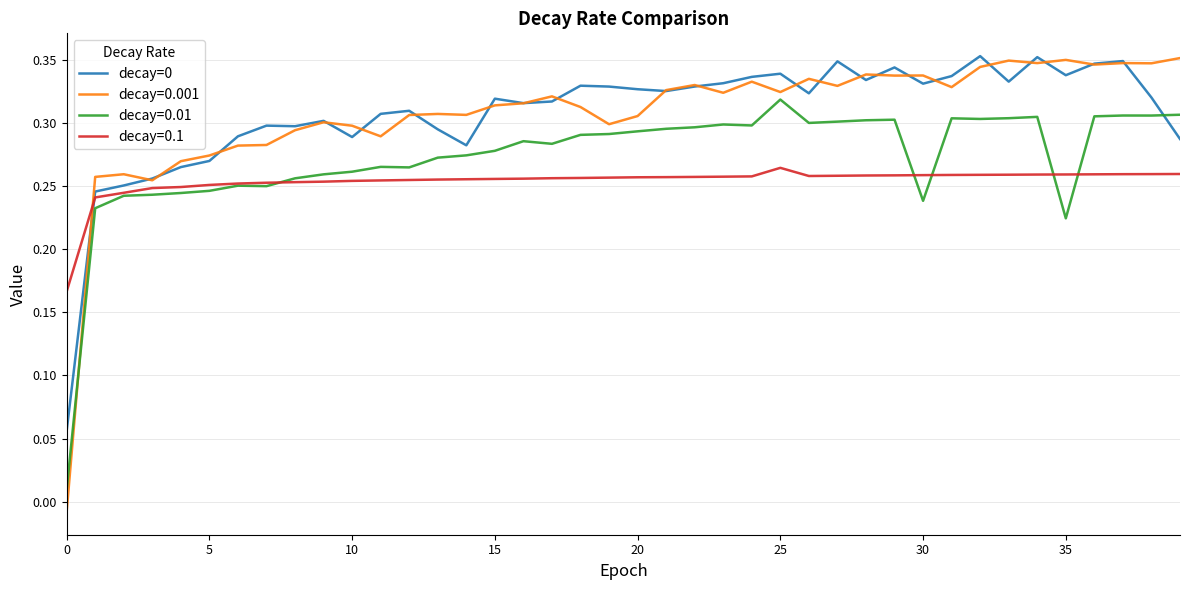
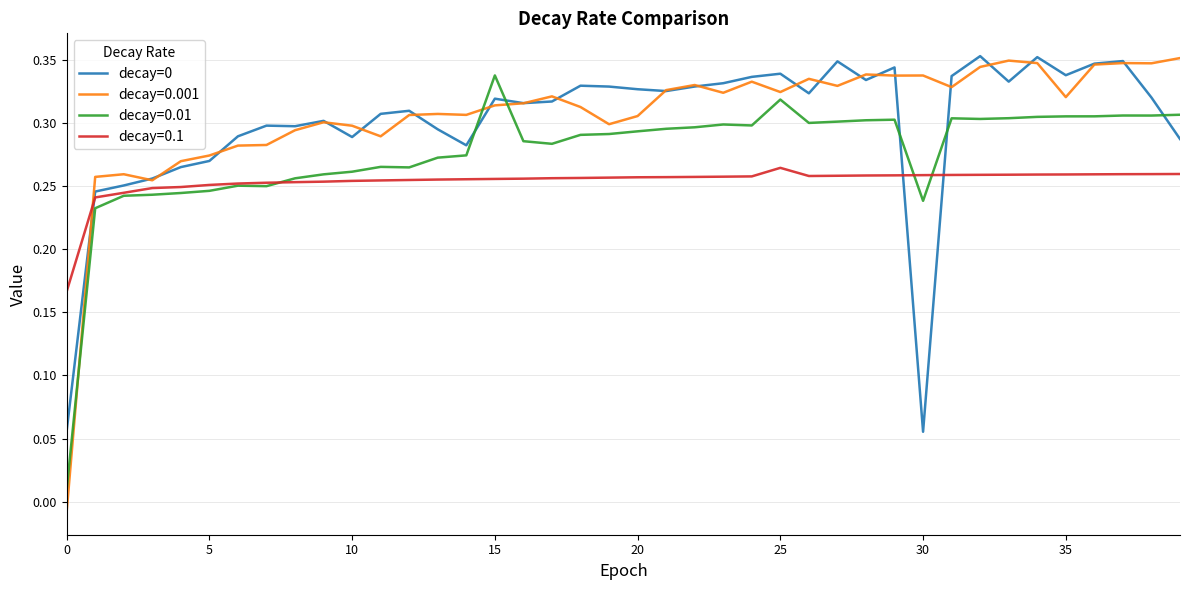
decay=0.01, 15: 0.278 -> 0.338
decay=0, 30: 0.331 -> 0.055
decay=0.001, 35: 0.350 -> 0.321
decay=0.01, 35: 0.225 -> 0.305
